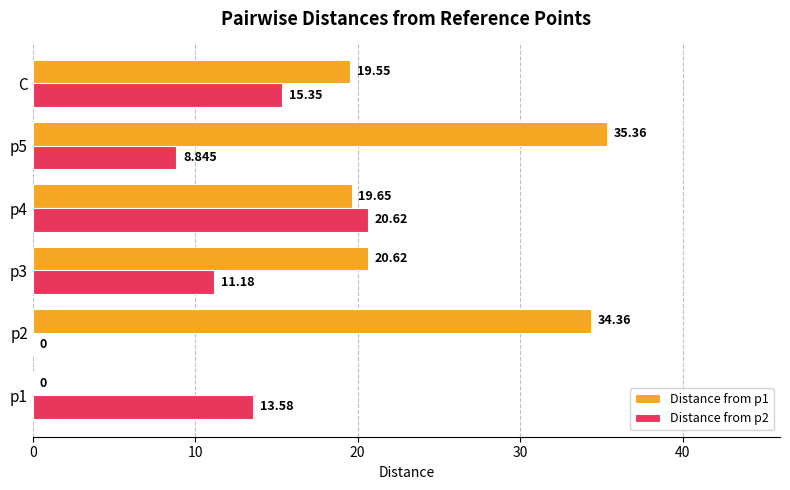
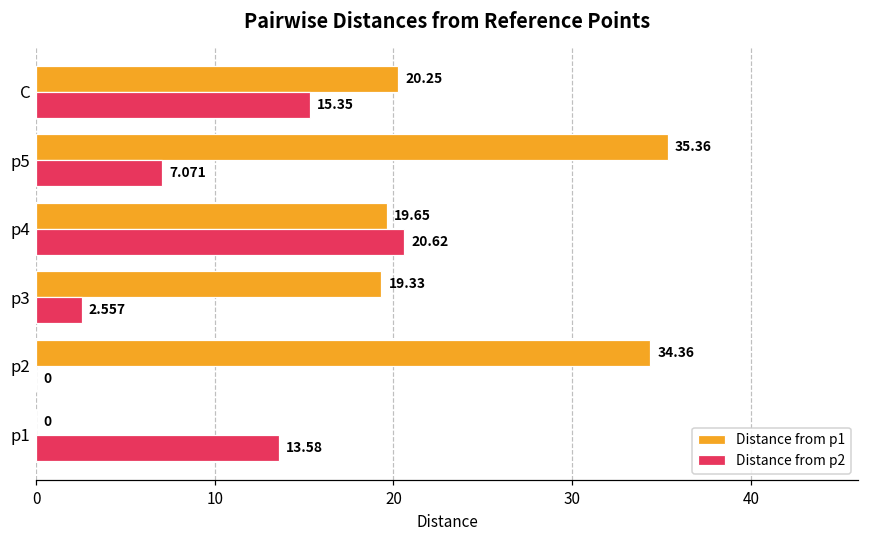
Distance from p1, C: 19.55 -> 20.25
Distance from p2, p5: 8.845 -> 7.071
Distance from p1, p3: 20.62 -> 19.33
Distance from p2, p3: 11.18 -> 2.557
